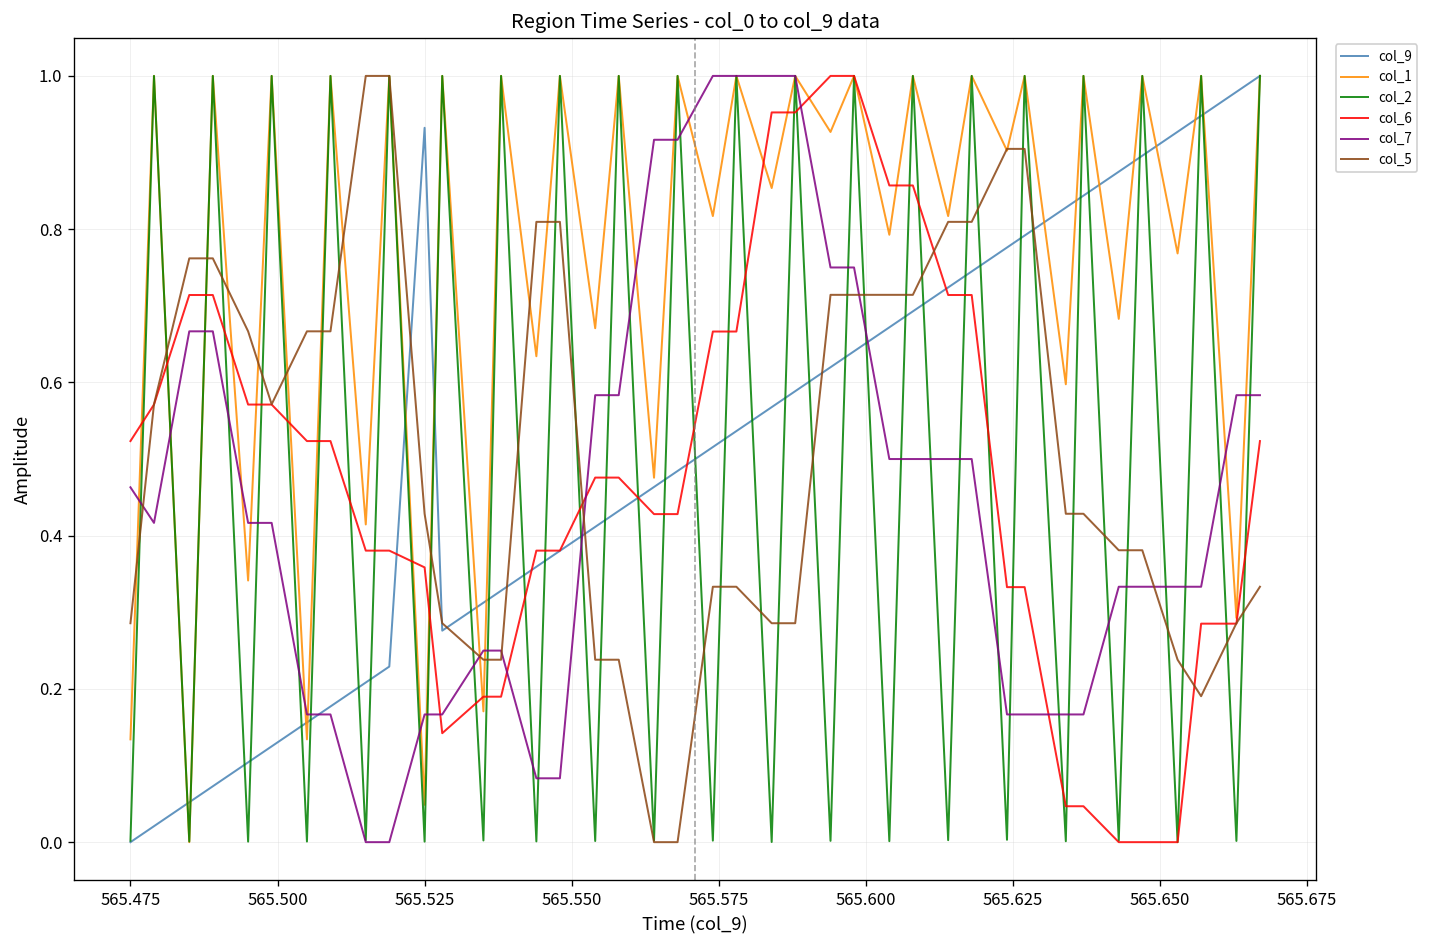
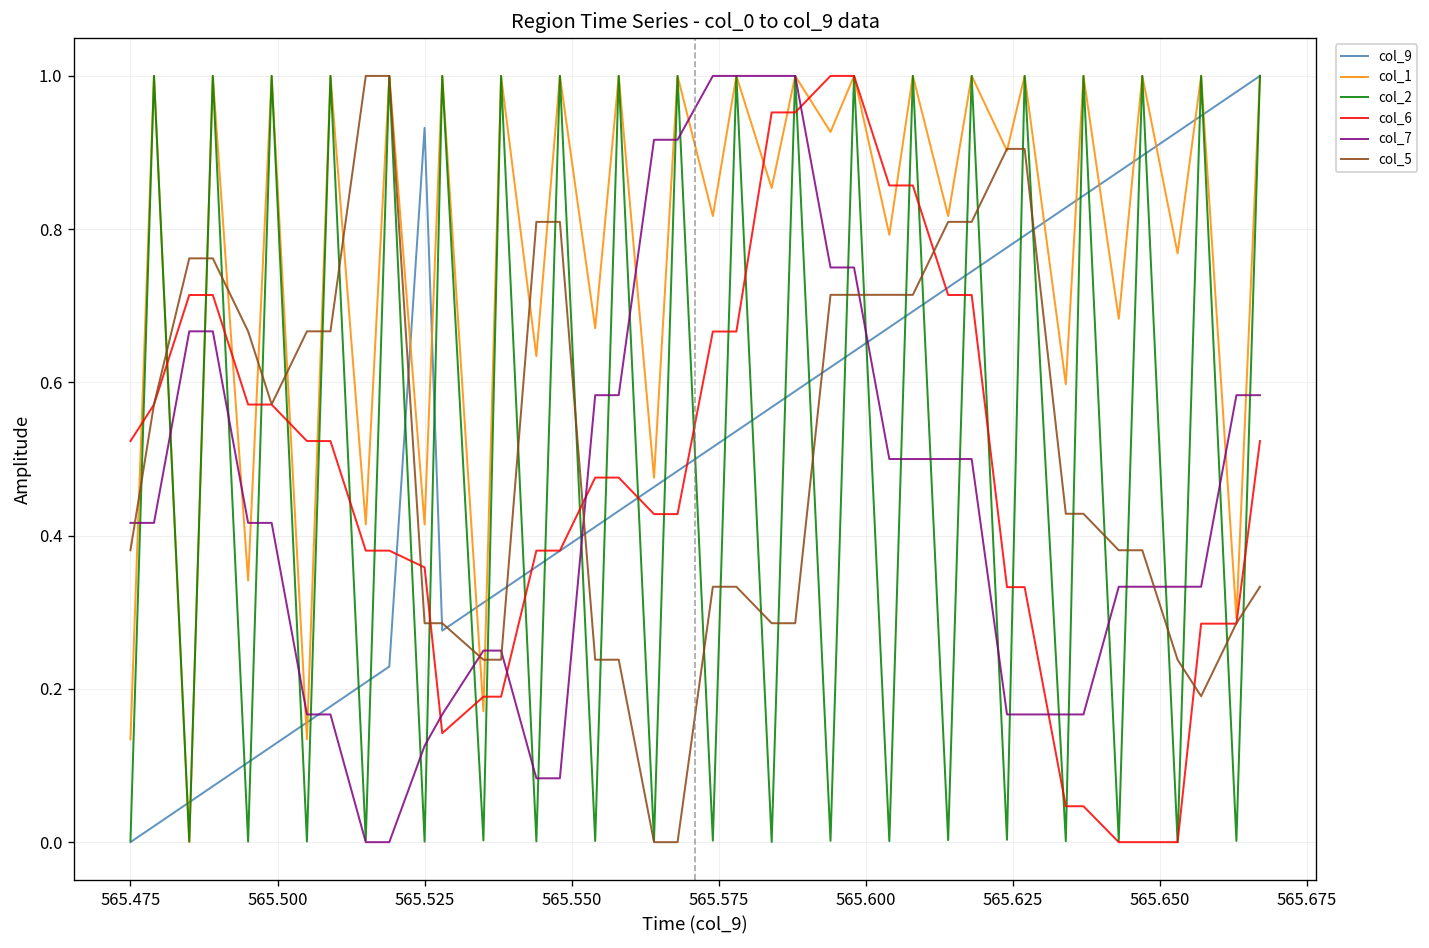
col_7, 565.475: 0.46 -> 0.42
col_5, 565.475: 0.29 -> 0.38
col_1, 565.525: 0.05 -> 0.41
col_7, 565.525: 0.17 -> 0.13
col_5, 565.525: 0.43 -> 0.29
